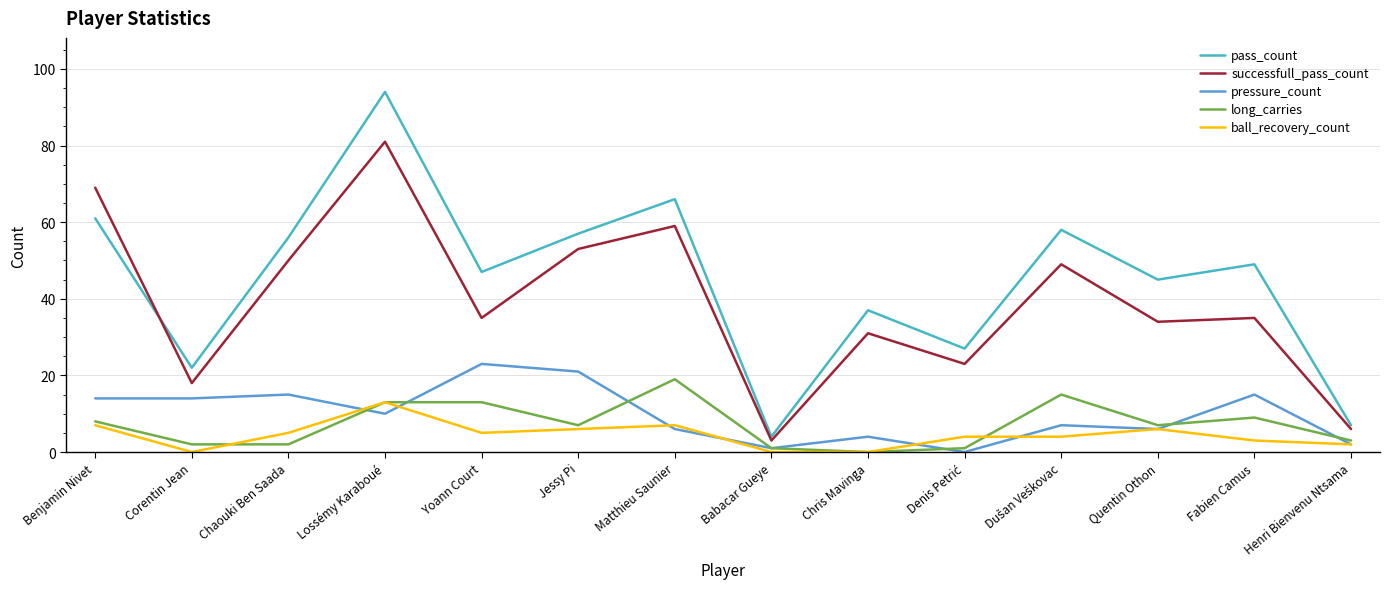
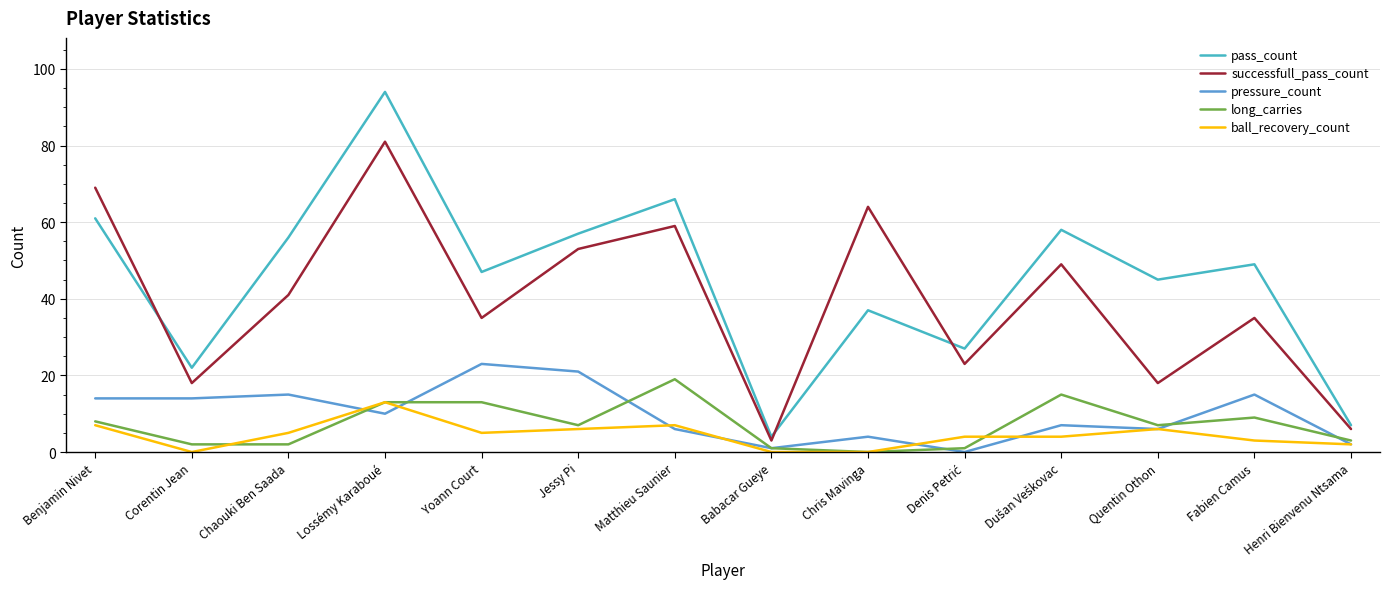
successfull_pass_count, Chaouki Ben Saada: 50 -> 41
successfull_pass_count, Chris Mavinga: 31 -> 64
successfull_pass_count, Quentin Othon: 34 -> 18
